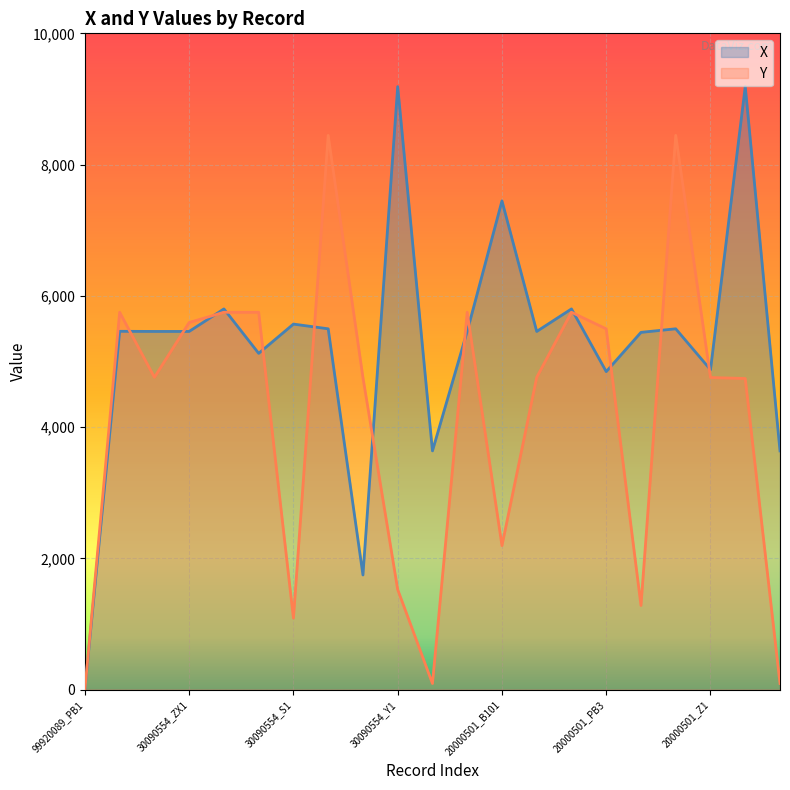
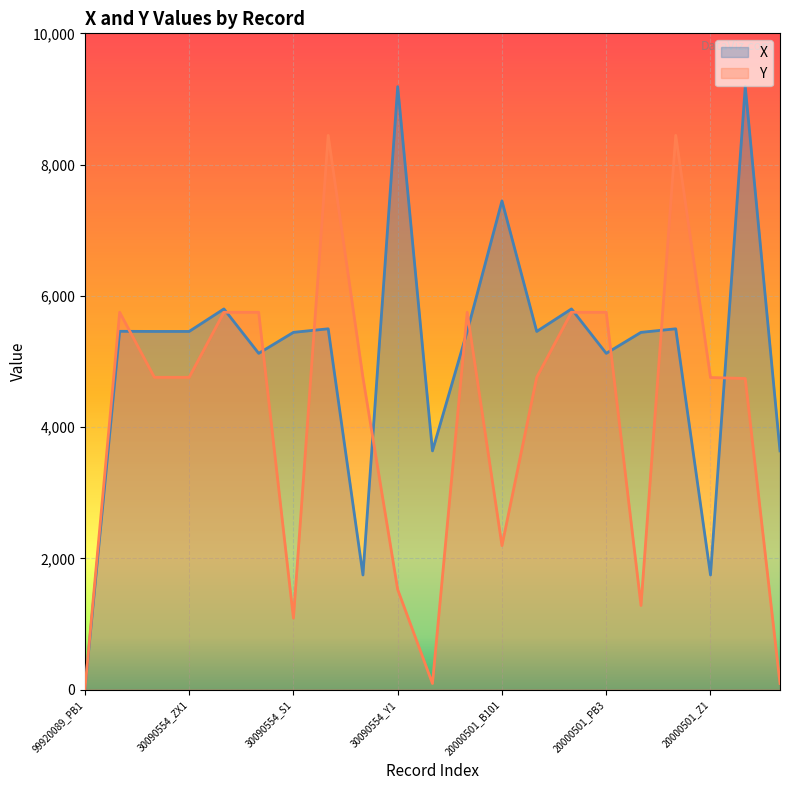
Y, 30090554_ZX1: 5,600 -> 4,800
X, 30090554_S1: 5,600 -> 5,400
X, 20000501_PB3: 4,800 -> 5,100
Y, 20000501_PB3: 5,500 -> 5,800
X, 20000501_Z1: 4,900 -> 1,700
